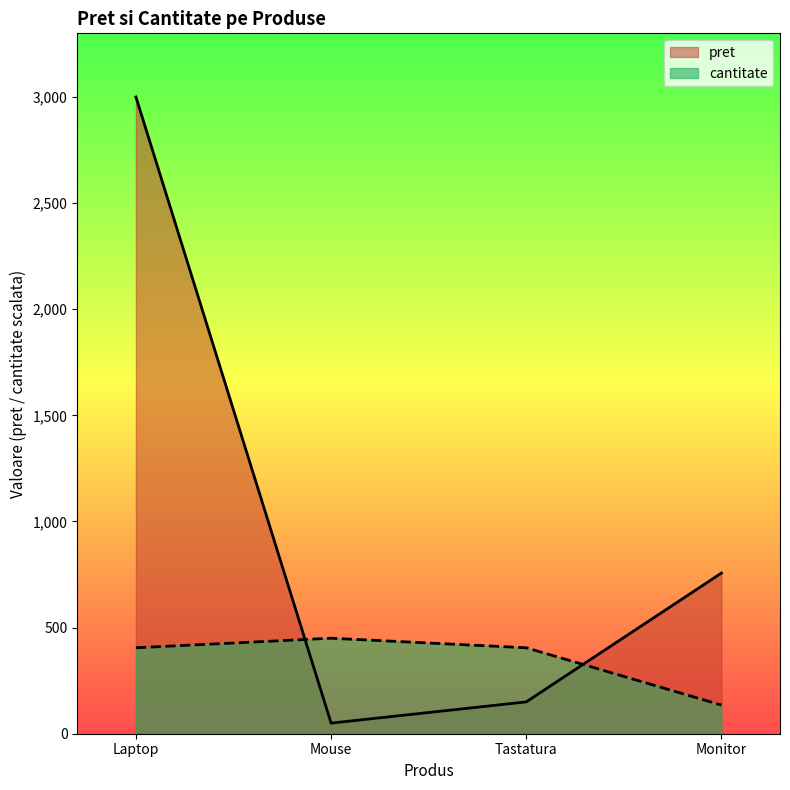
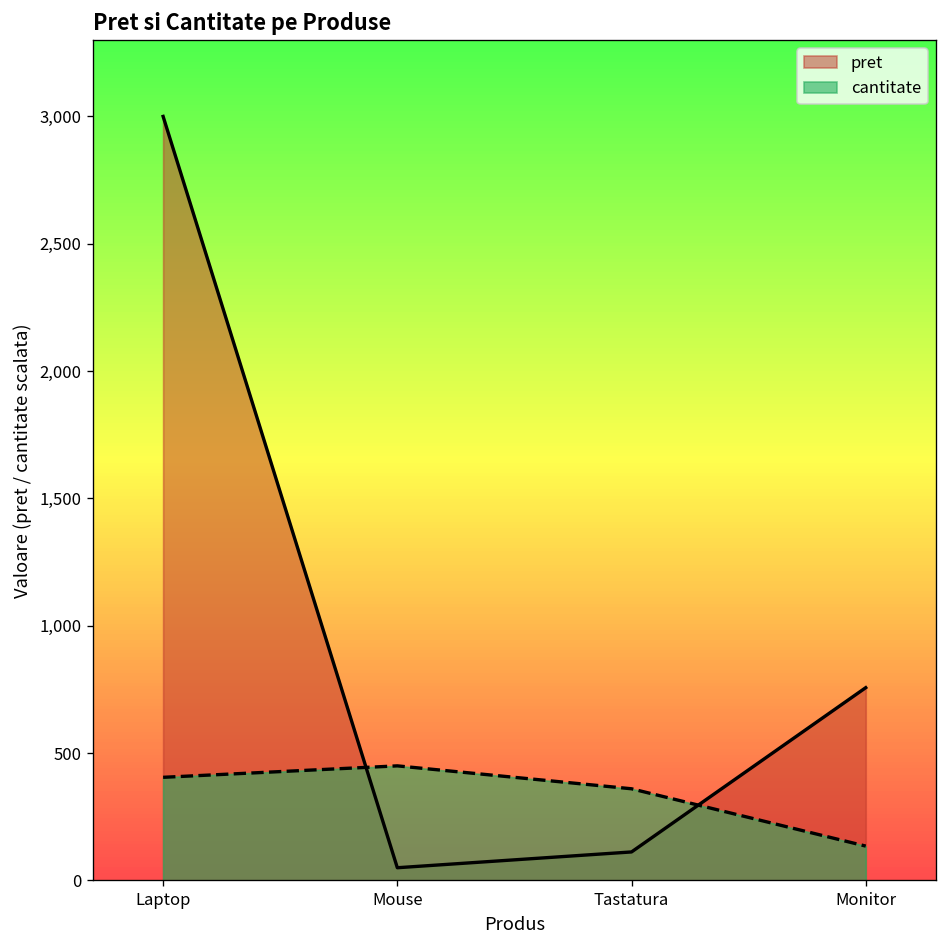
pret, Tastatura: 150 -> 110
cantitate, Tastatura: 410 -> 360
